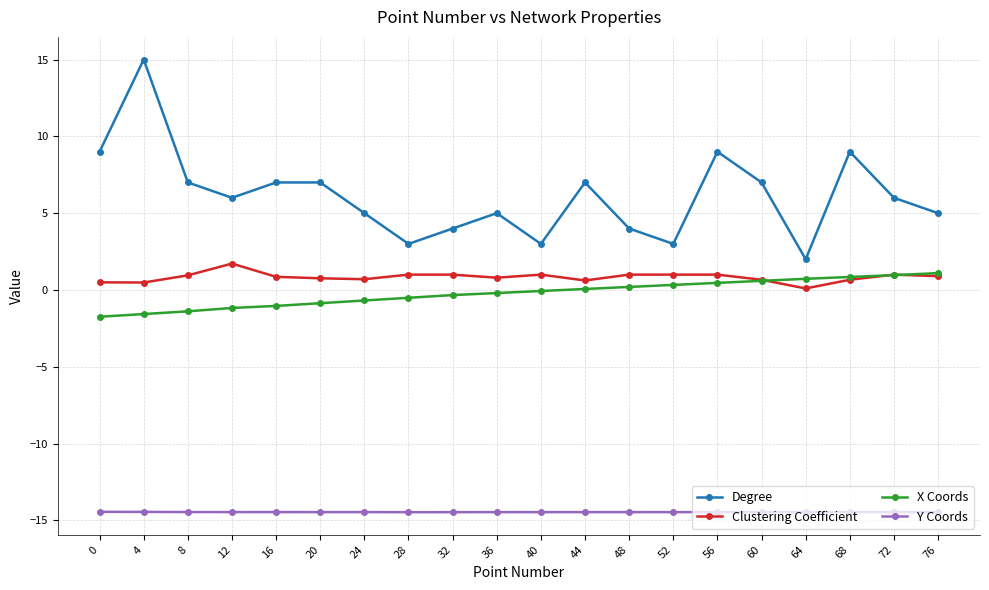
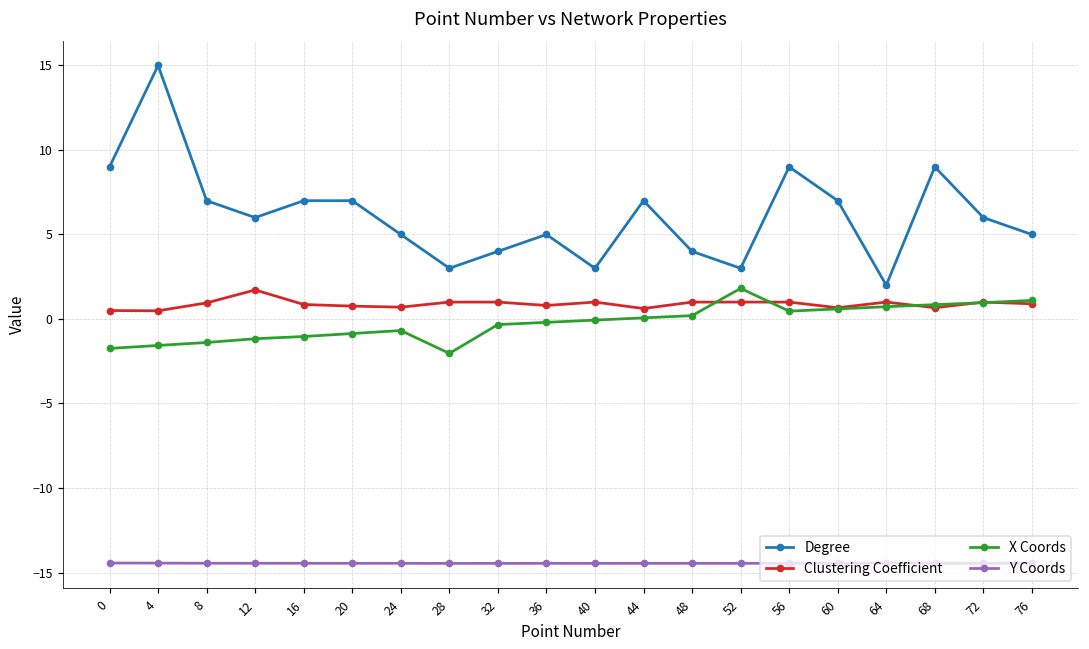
X Coords, 28: -0.5 -> -2.0
X Coords, 52: 0.3 -> 1.8
Clustering Coefficient, 64: 0.1 -> 1.0
